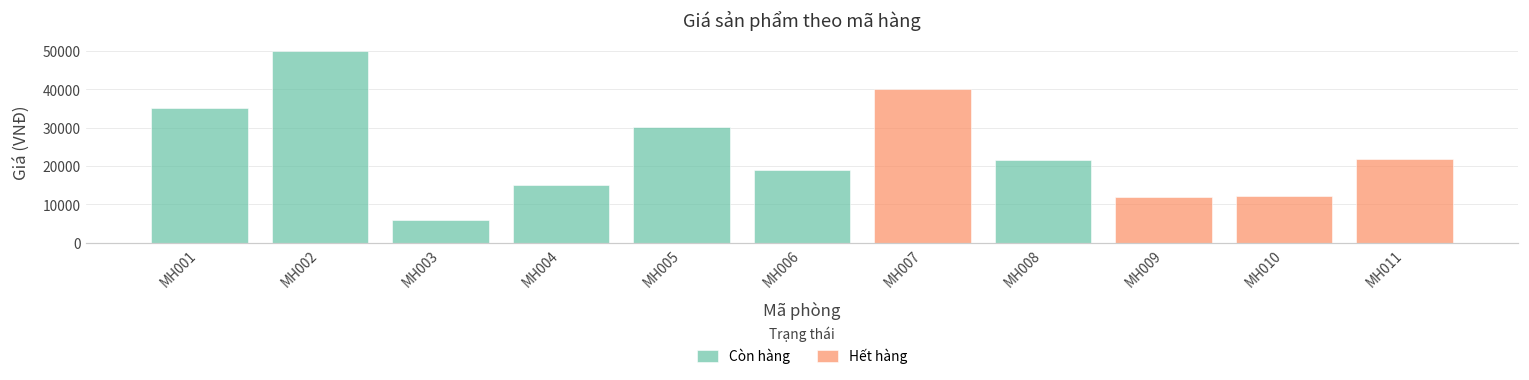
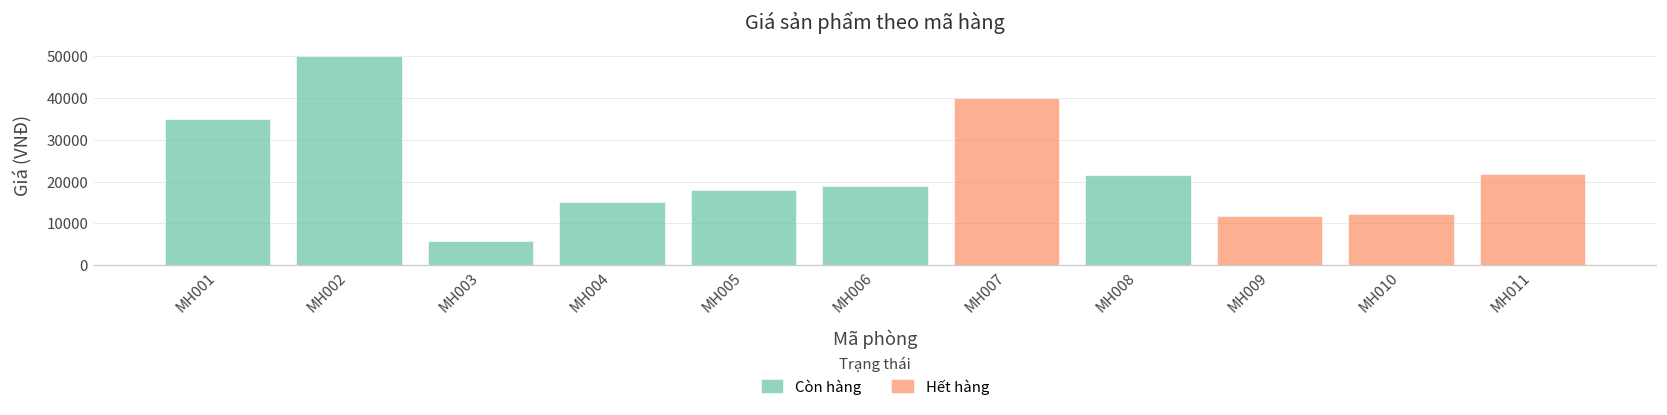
Còn hàng, MH005: 30000 -> 18000
